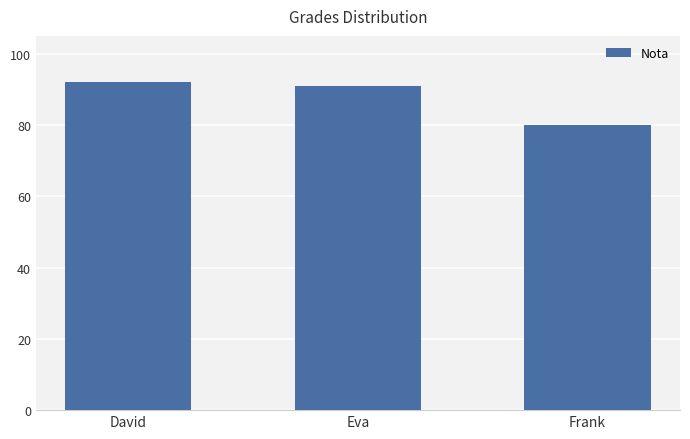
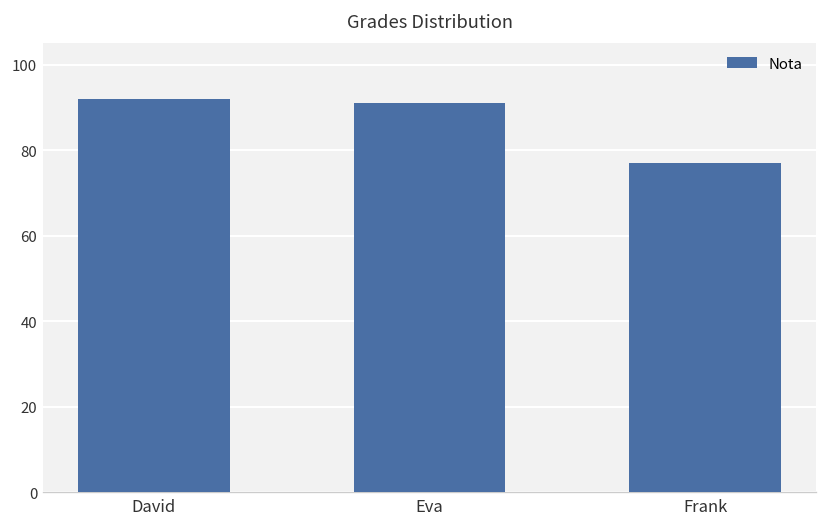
Frank: 80 -> 77
